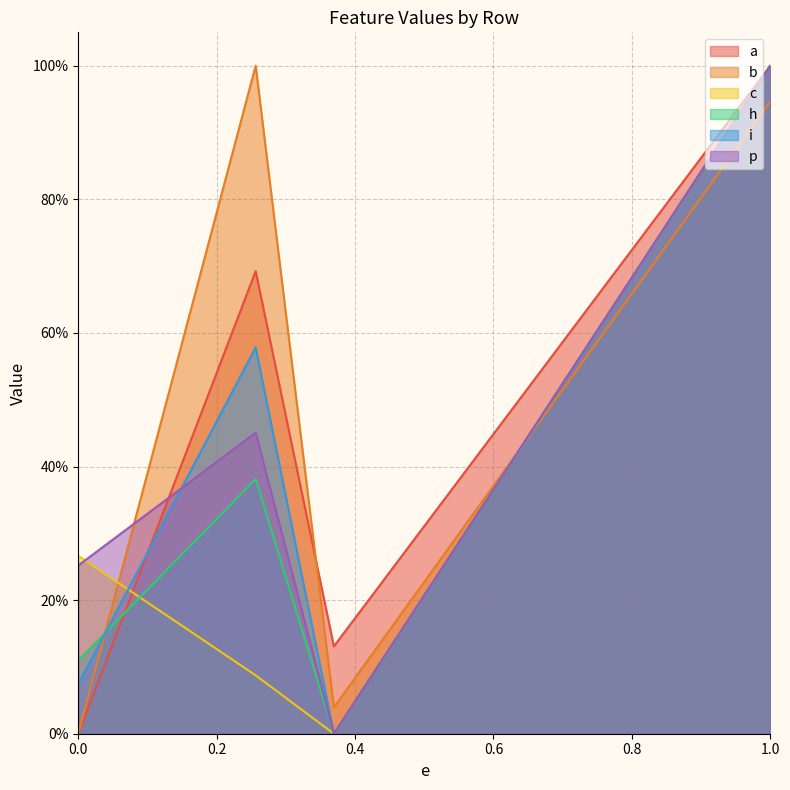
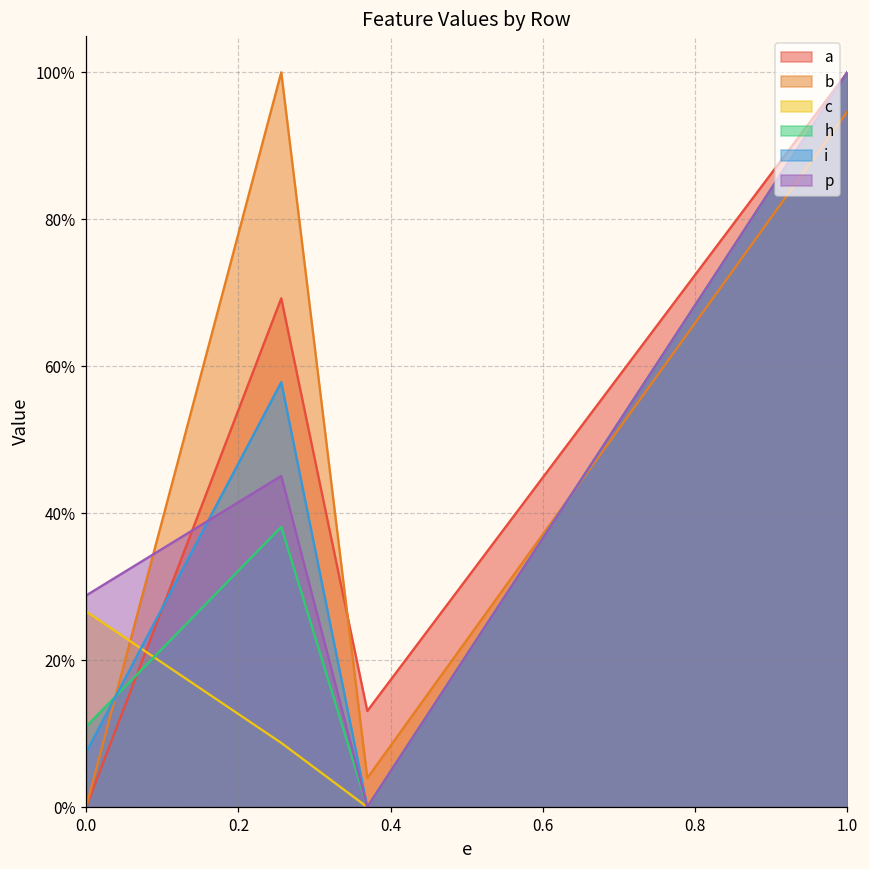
p, 0.0: 25% -> 29%
